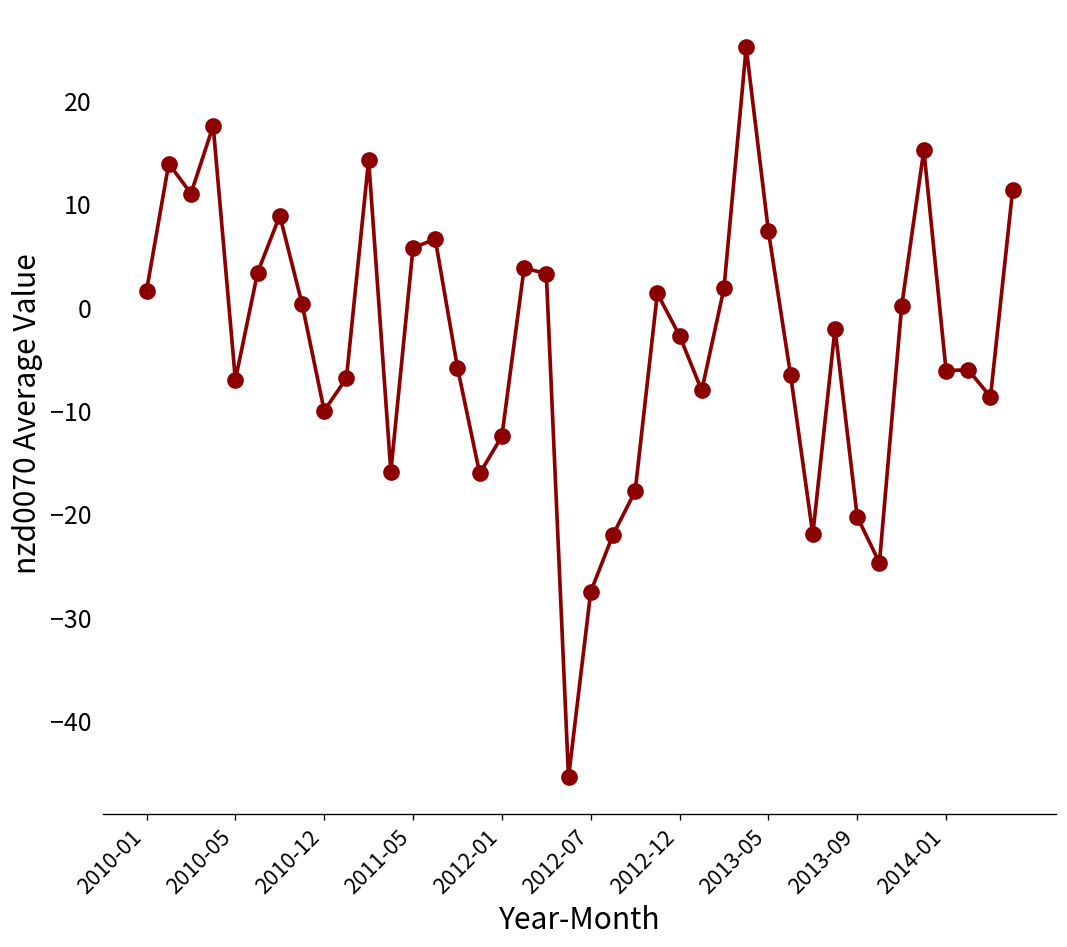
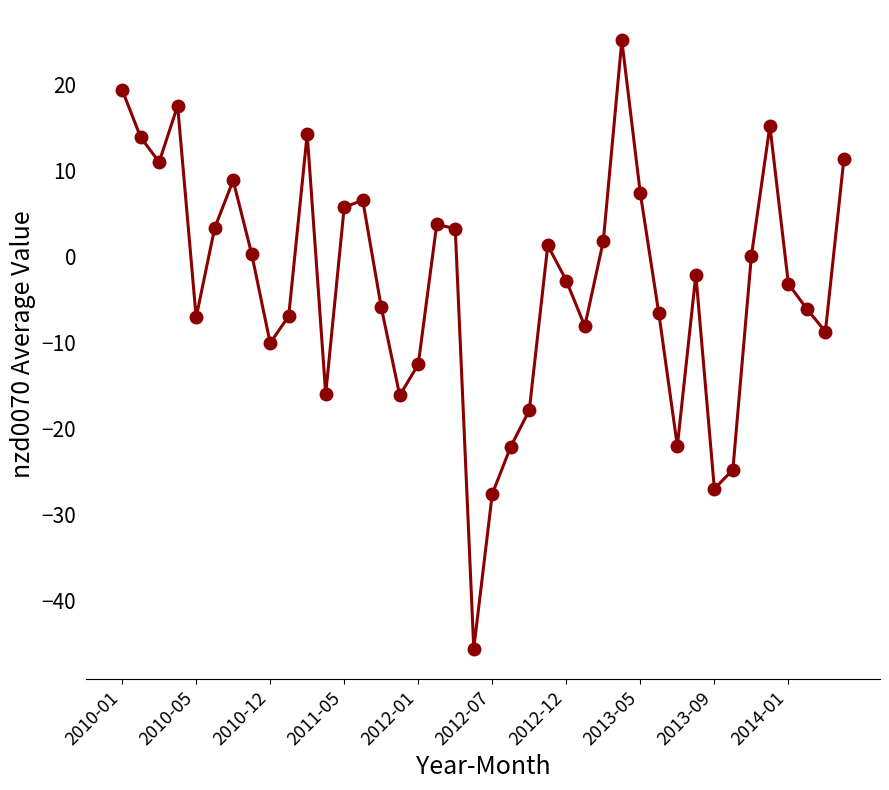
2010-01: 2 -> 19
2013-09: -20 -> -27
2014-01: -6 -> -3
